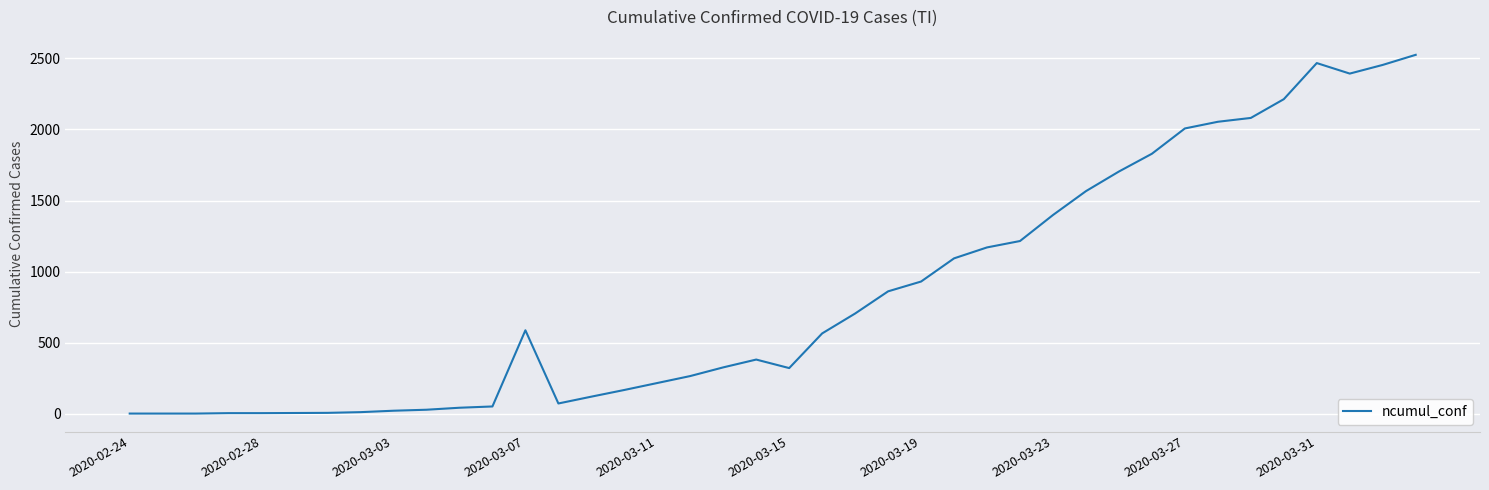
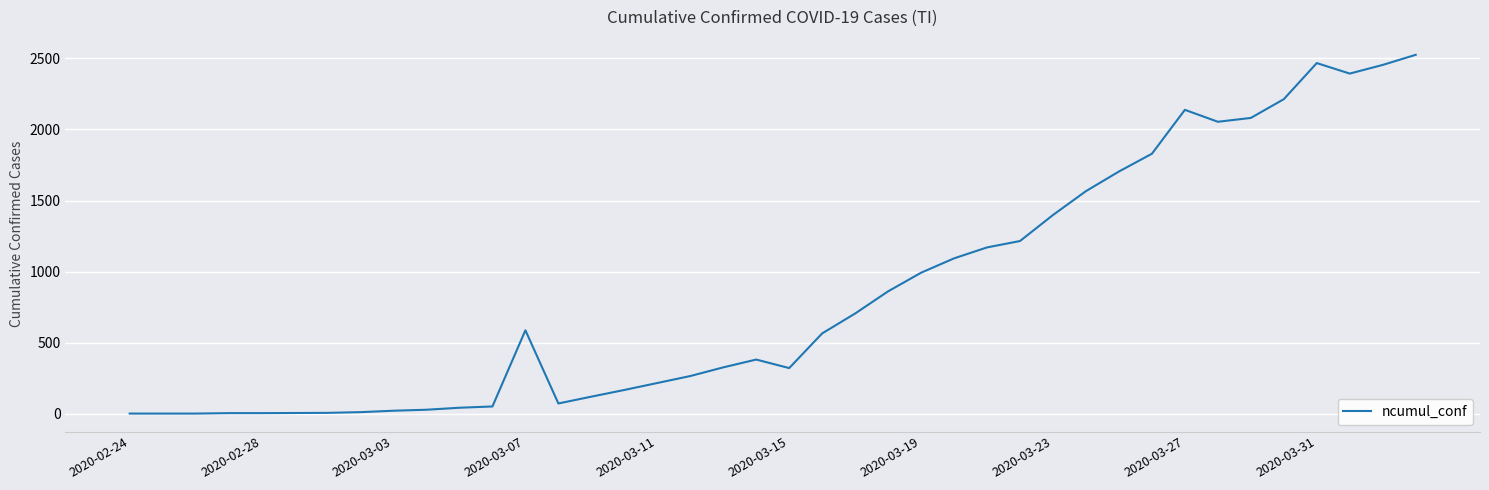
2020-03-19: 930 -> 990
2020-03-27: 2010 -> 2140
